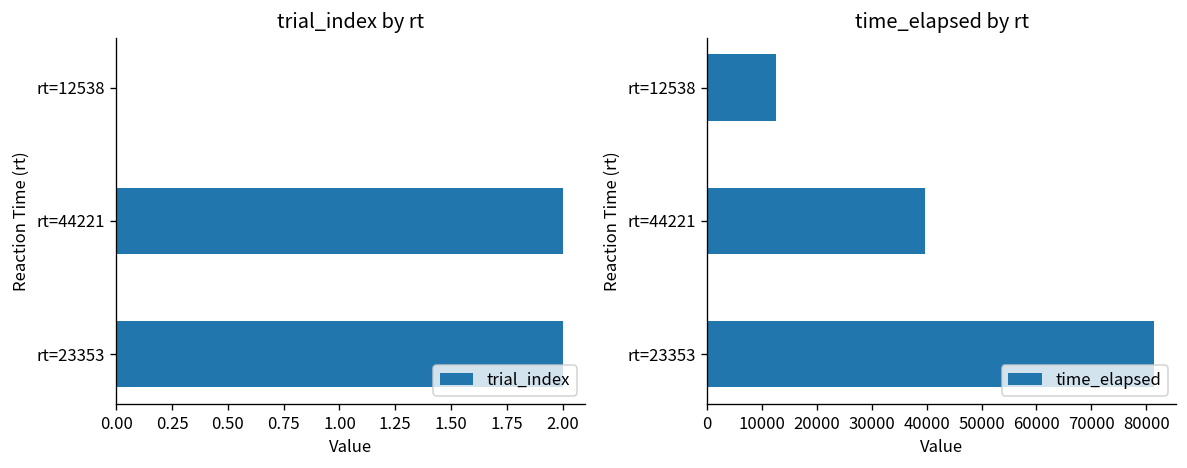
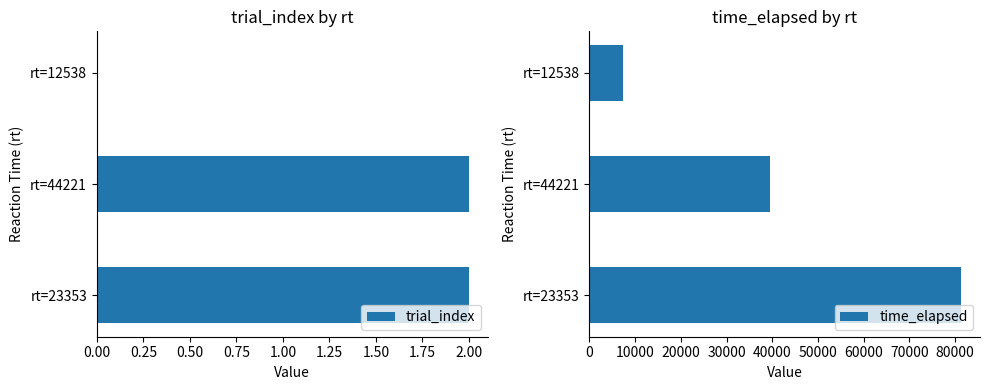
time_elapsed by rt, rt=12538: 13000 -> 7000
